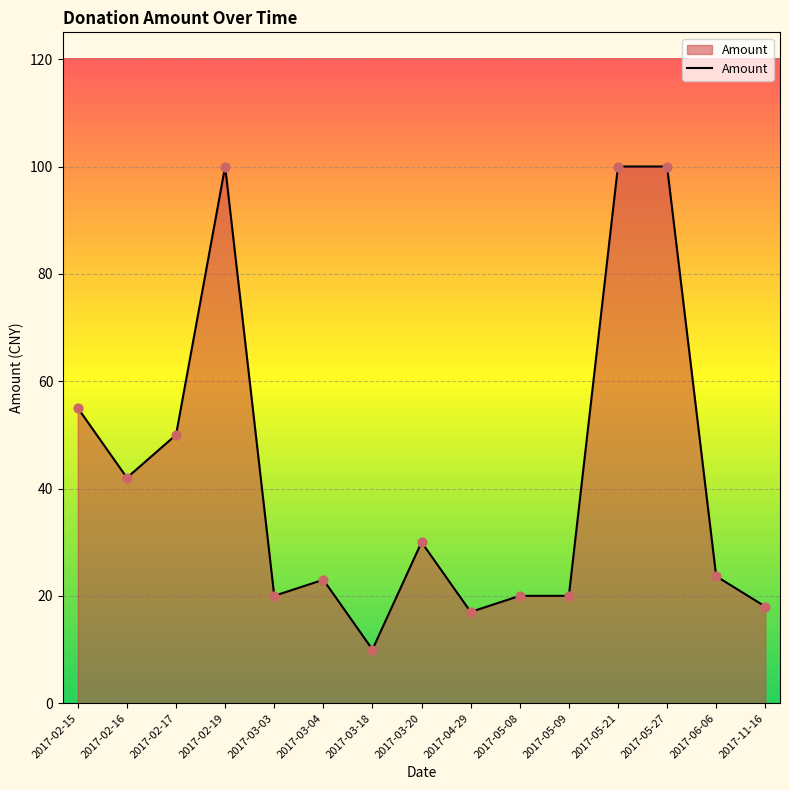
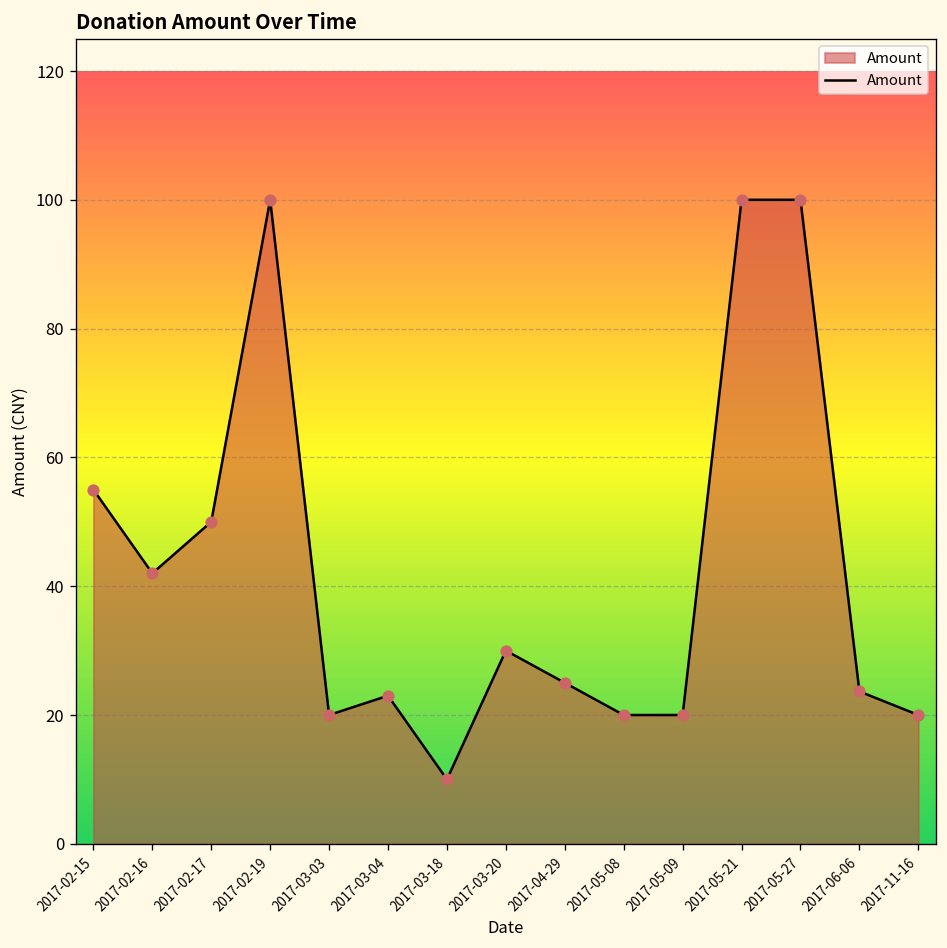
2017-04-29: 17 -> 25
2017-11-16: 18 -> 20
